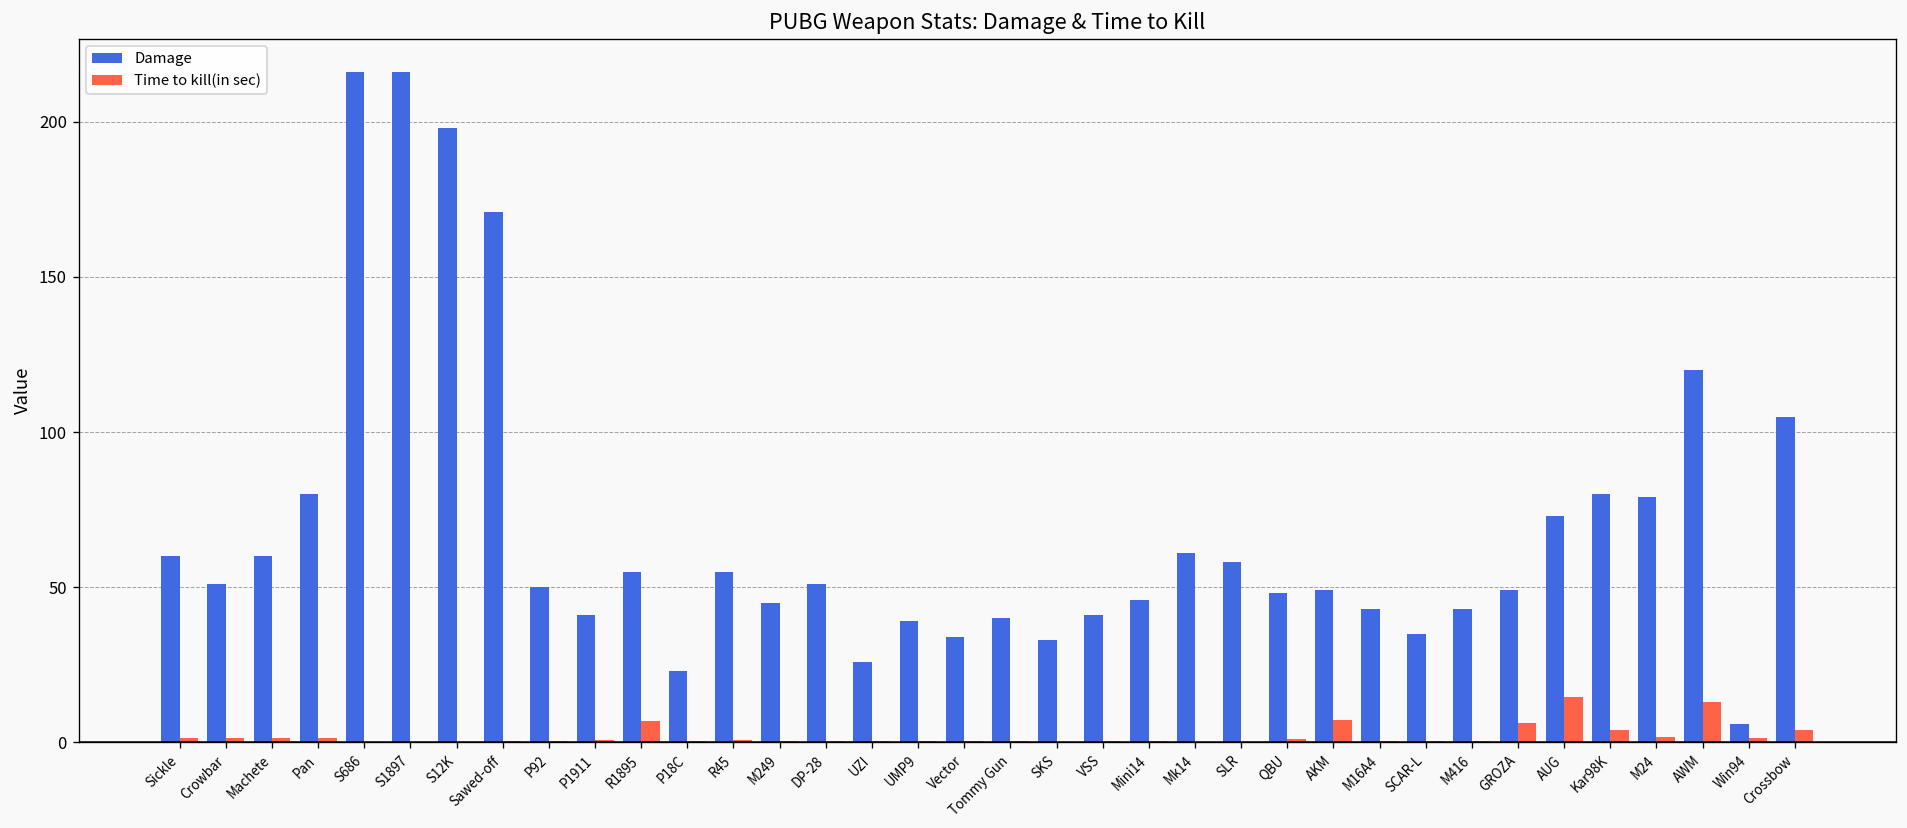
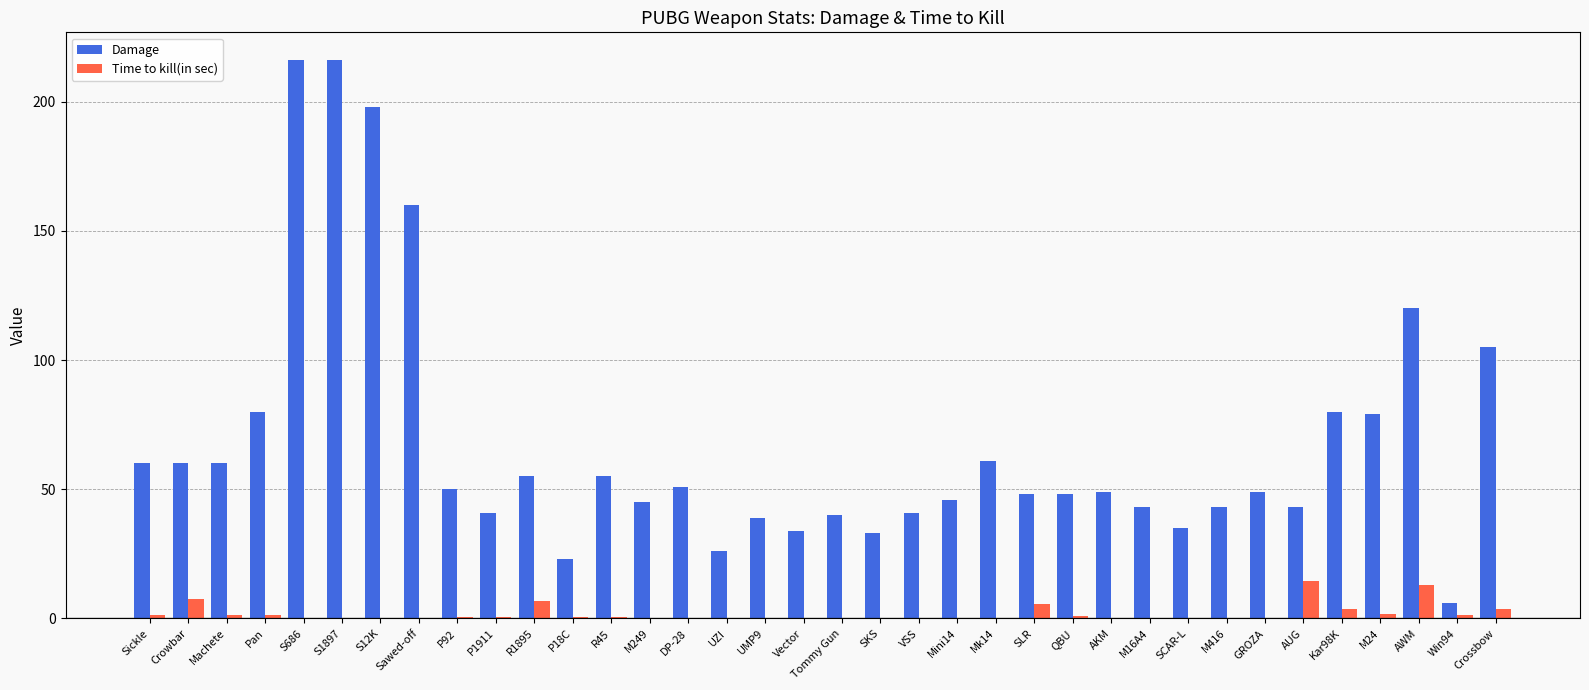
Damage, Crowbar: 51 -> 60
Time to kill(in sec), Crowbar: 2 -> 8
Damage, Sawed-off: 171 -> 160
Damage, SLR: 58 -> 48
Time to kill(in sec), SLR: 0 -> 6
Time to kill(in sec), AKM: 7 -> 0
Time to kill(in sec), GROZA: 6 -> 0
Damage, AUG: 73 -> 43
